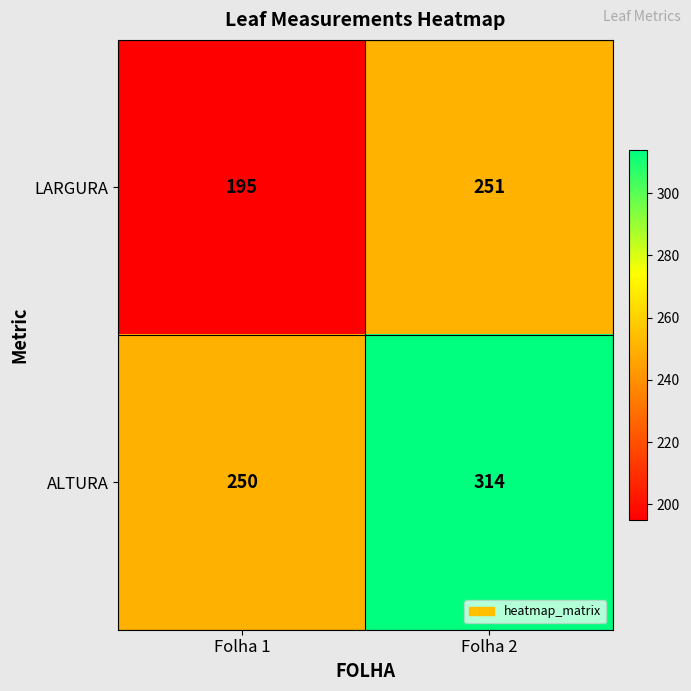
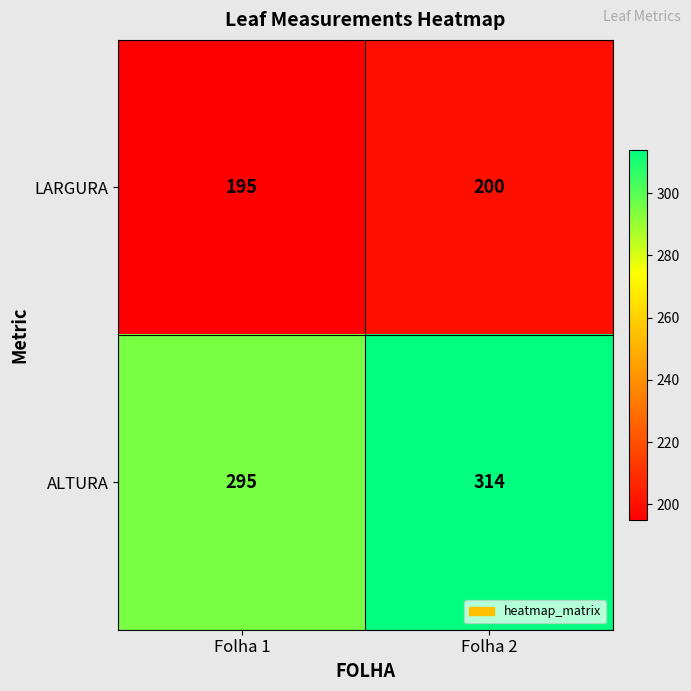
LARGURA, Folha 2: 251 -> 200
ALTURA, Folha 1: 250 -> 295
